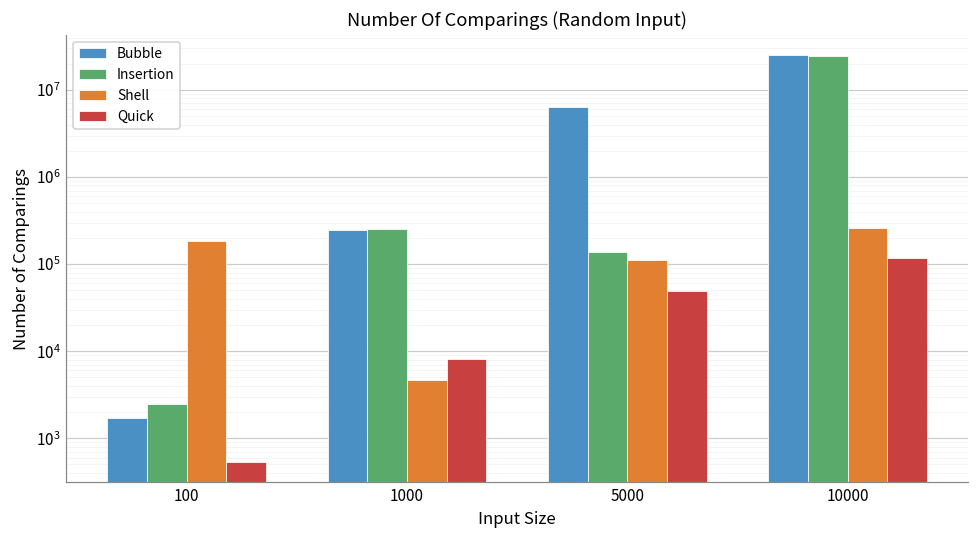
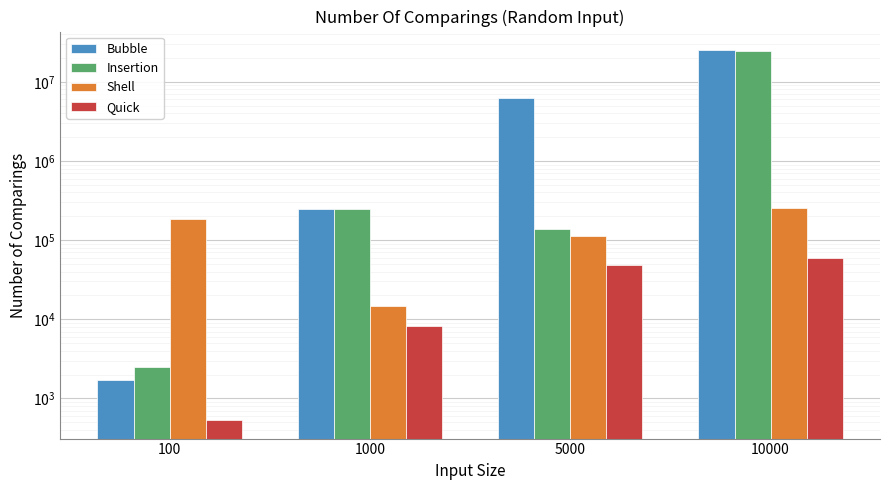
Shell, 1000: 5000 -> 15000
Quick, 10000: 120000 -> 60000
